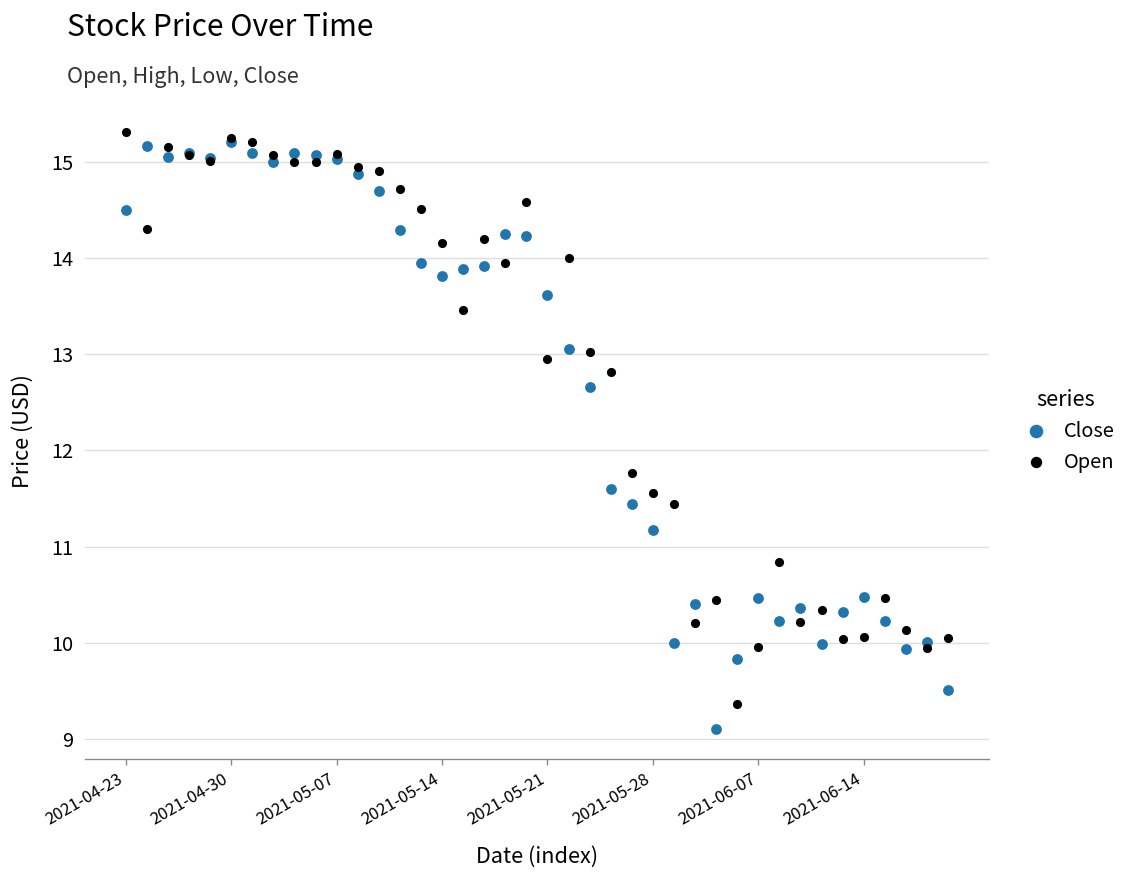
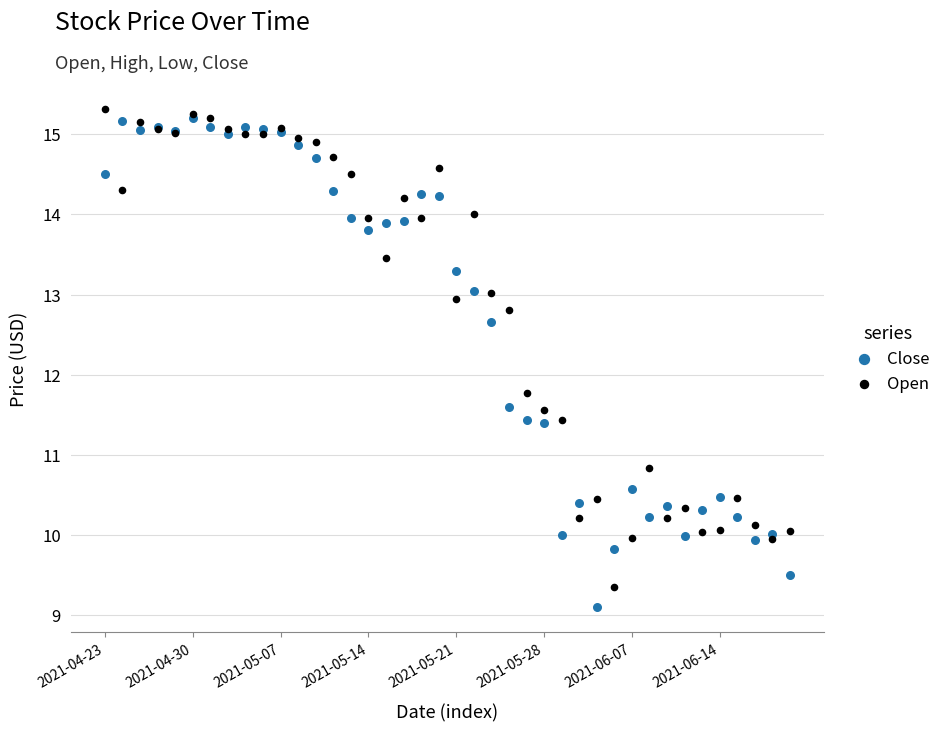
Open, 2021-05-14: 14.2 -> 14.0
Close, 2021-05-21: 13.6 -> 13.3
Close, 2021-05-28: 11.2 -> 11.4
Close, 2021-06-07: 10.5 -> 10.6
